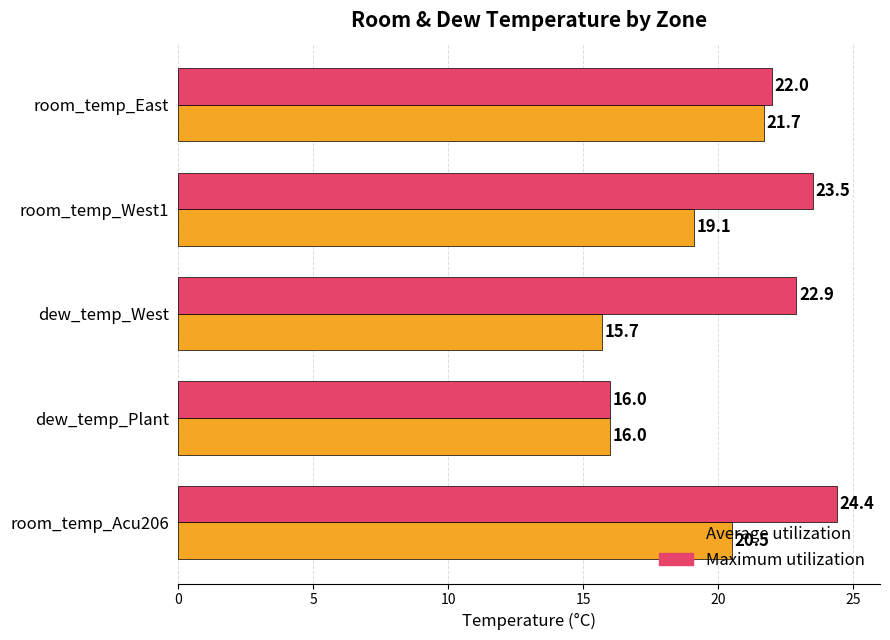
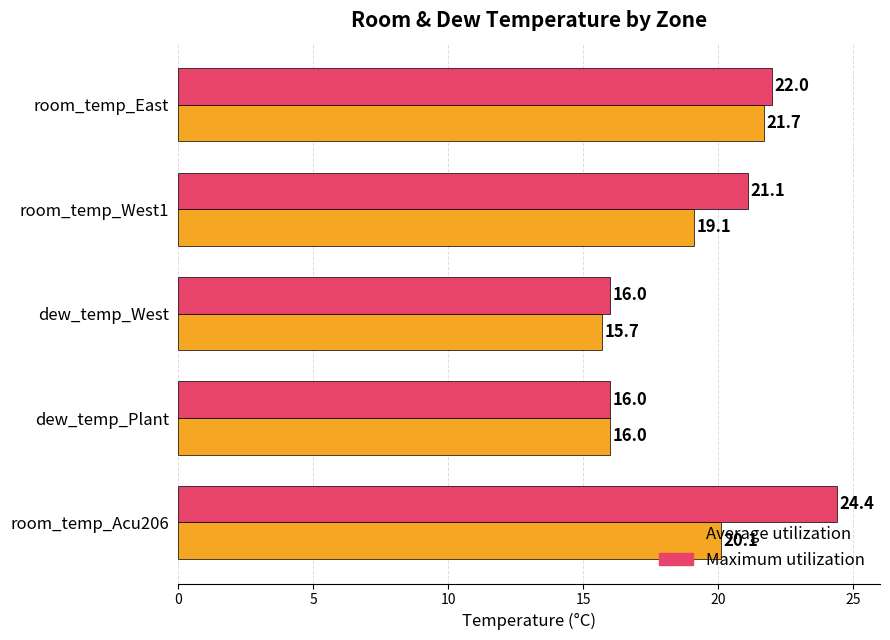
Maximum utilization, room_temp_West1: 23.5 -> 21.1
Maximum utilization, dew_temp_West: 22.9 -> 16.0
Average utilization, room_temp_Acu206: 20.5 -> 20.1
